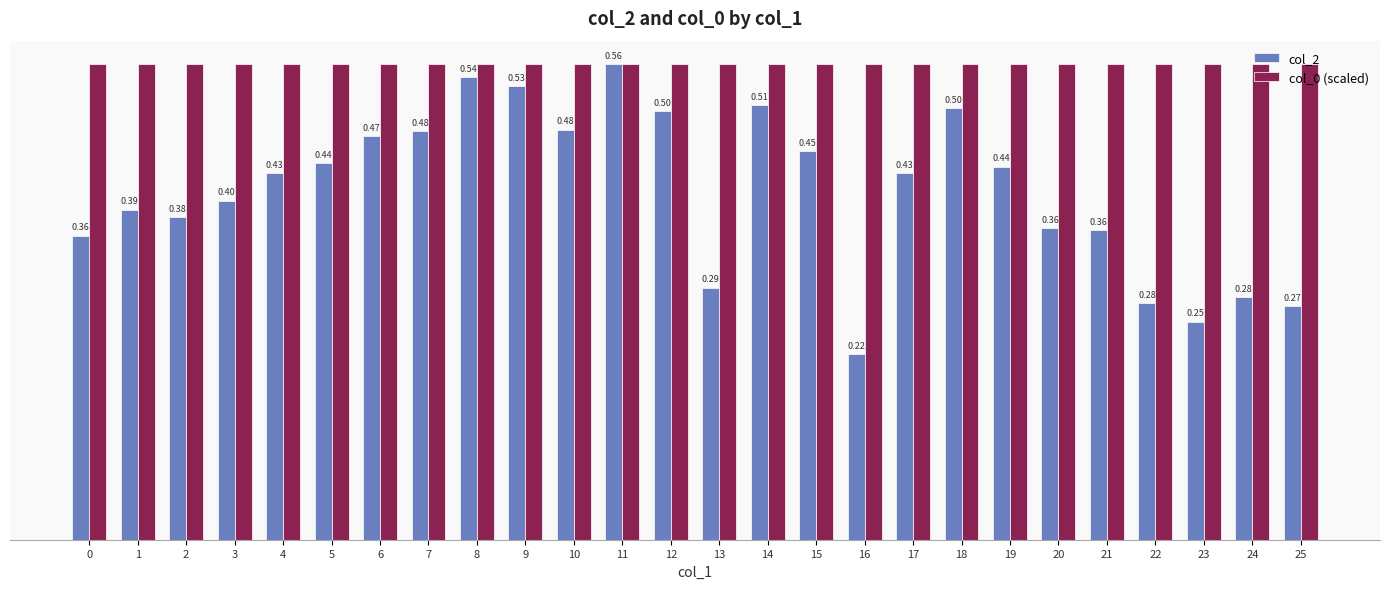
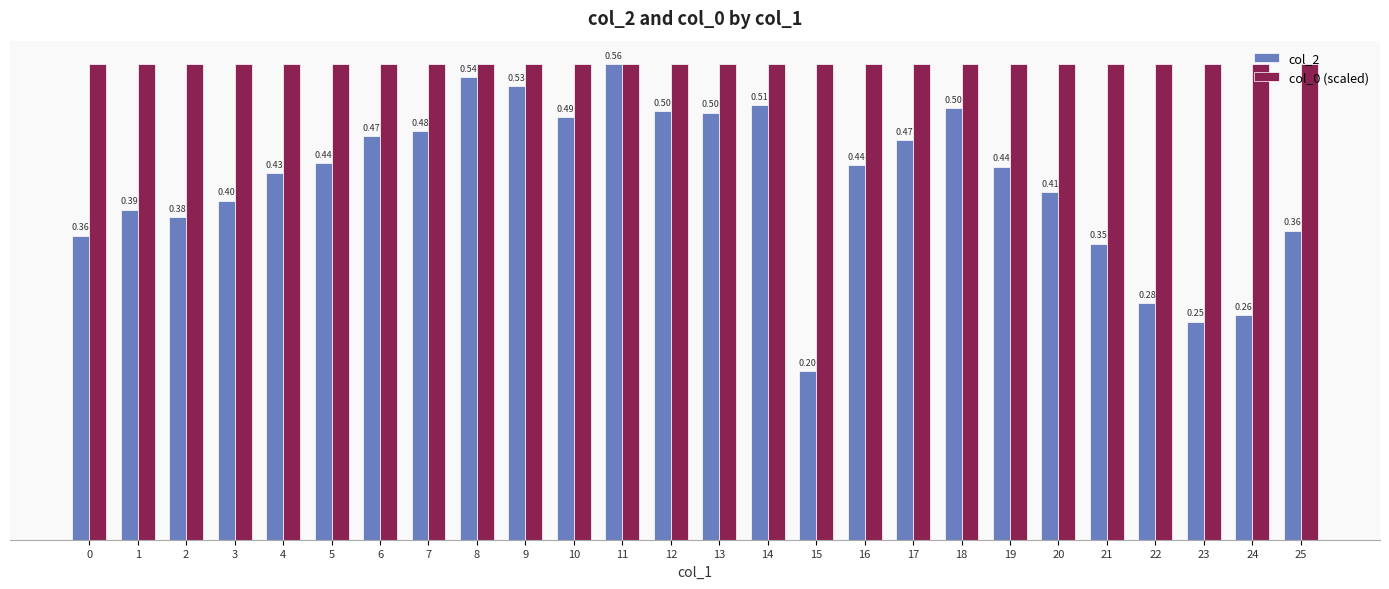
col_2, 10: 0.48 -> 0.49
col_2, 13: 0.29 -> 0.50
col_2, 15: 0.45 -> 0.20
col_2, 16: 0.22 -> 0.44
col_2, 17: 0.43 -> 0.47
col_2, 20: 0.36 -> 0.41
col_2, 21: 0.36 -> 0.35
col_2, 24: 0.28 -> 0.26
col_2, 25: 0.27 -> 0.36
